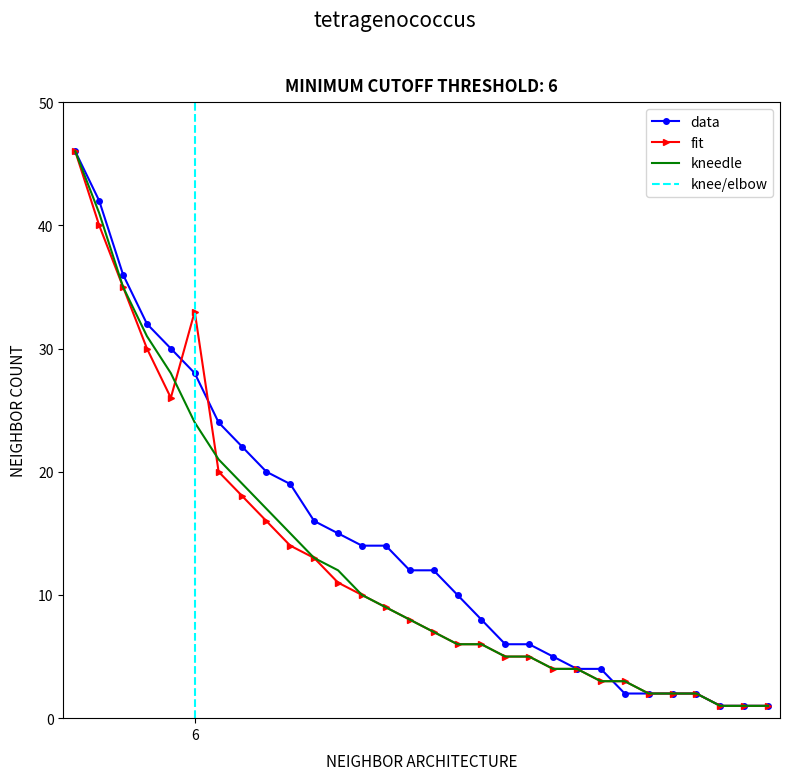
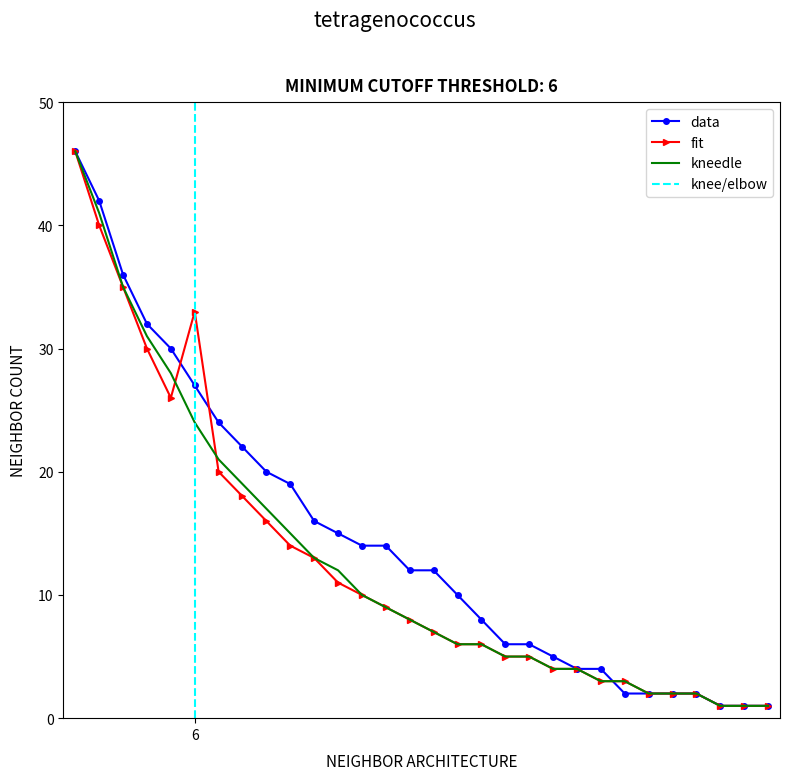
data, 6: 28 -> 27
